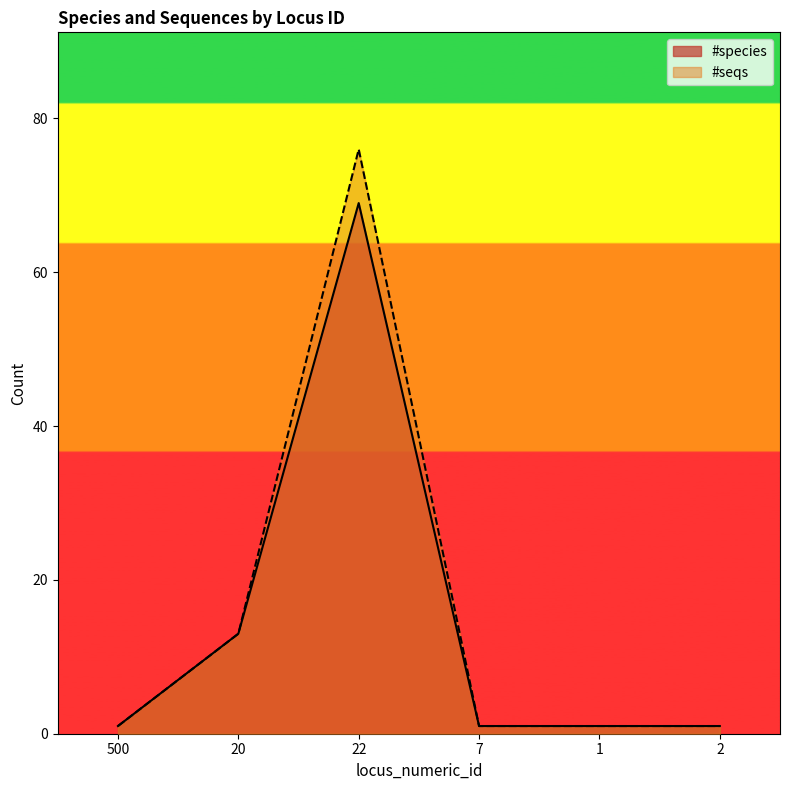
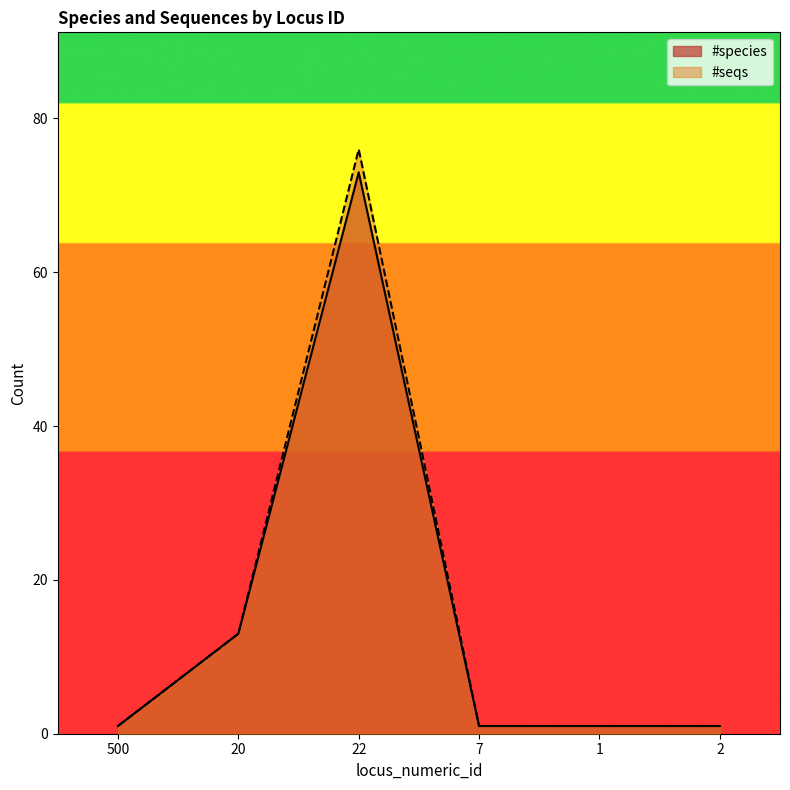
#species, 22: 69 -> 73
